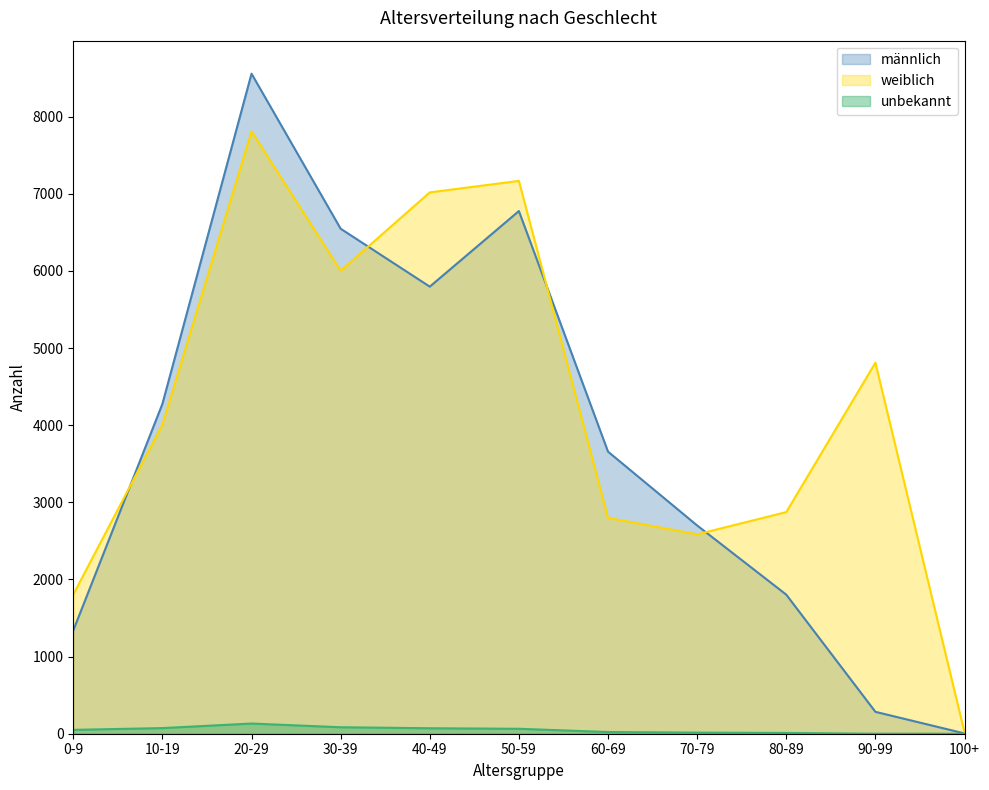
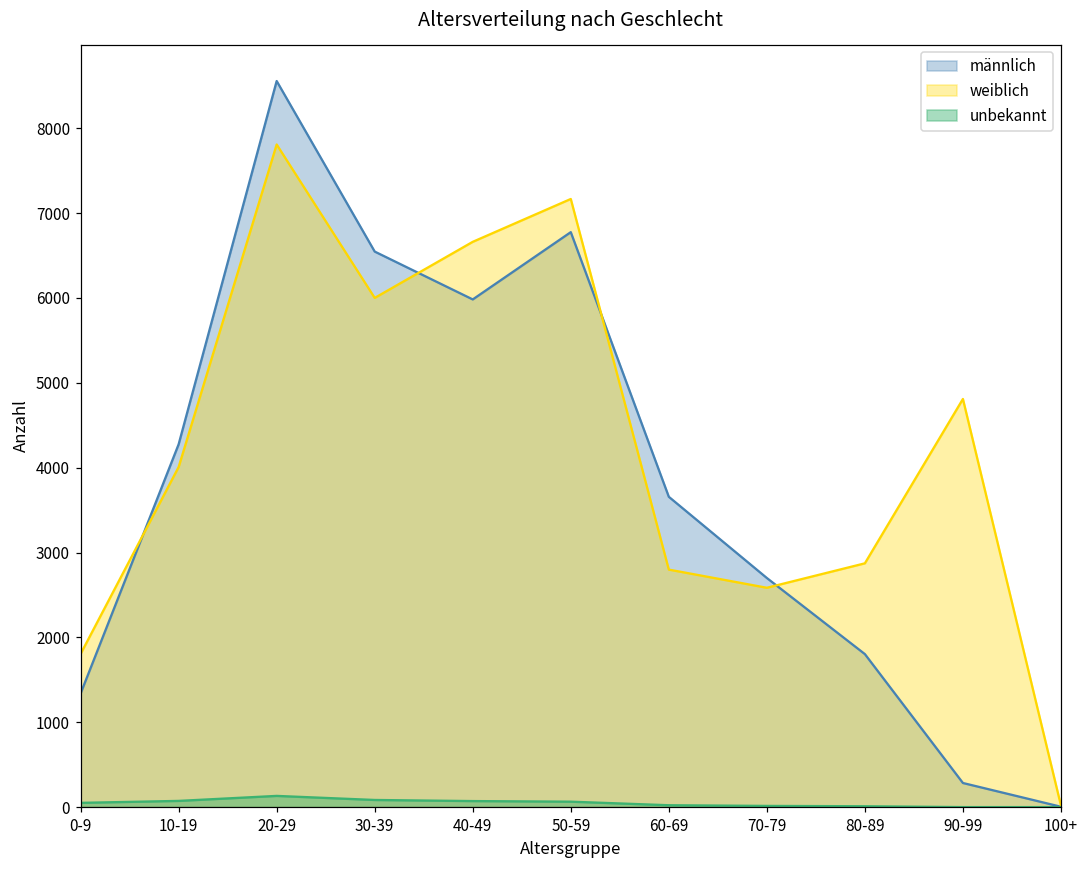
männlich, 40-49: 5800 -> 6000
weiblich, 40-49: 7000 -> 6700
